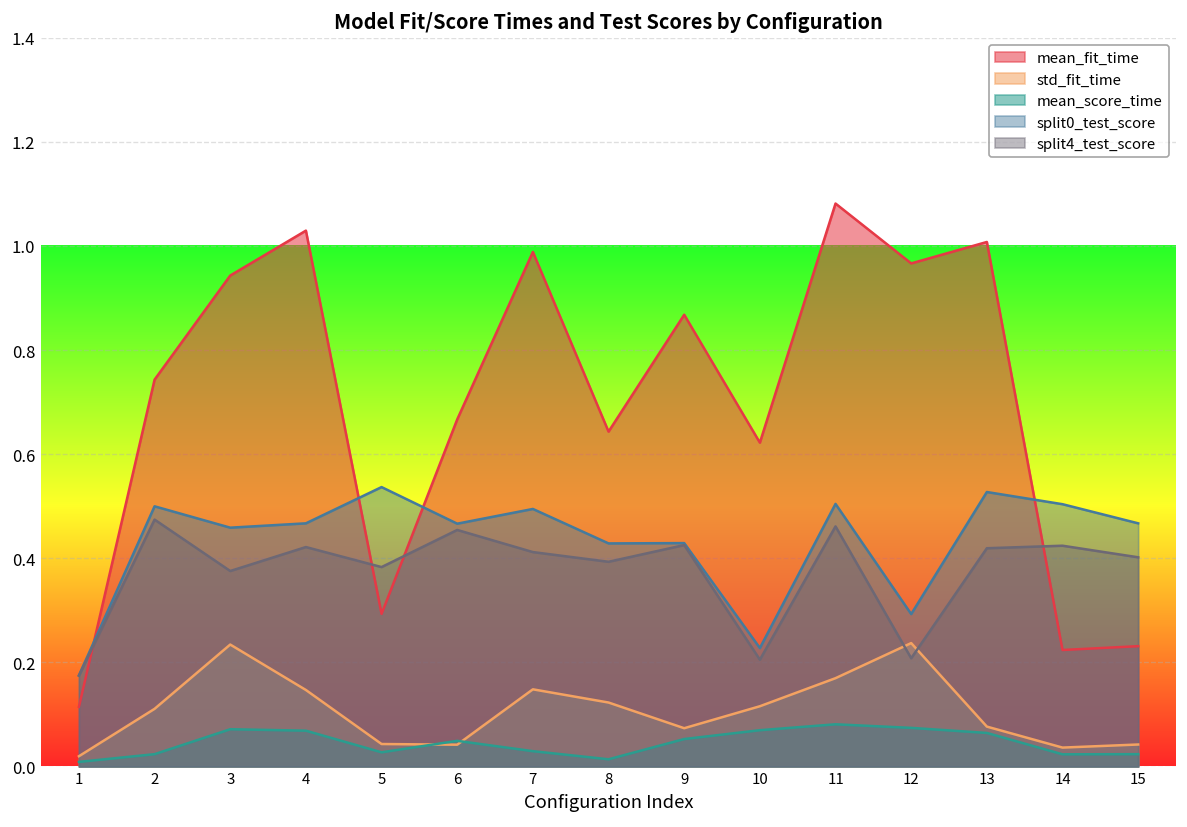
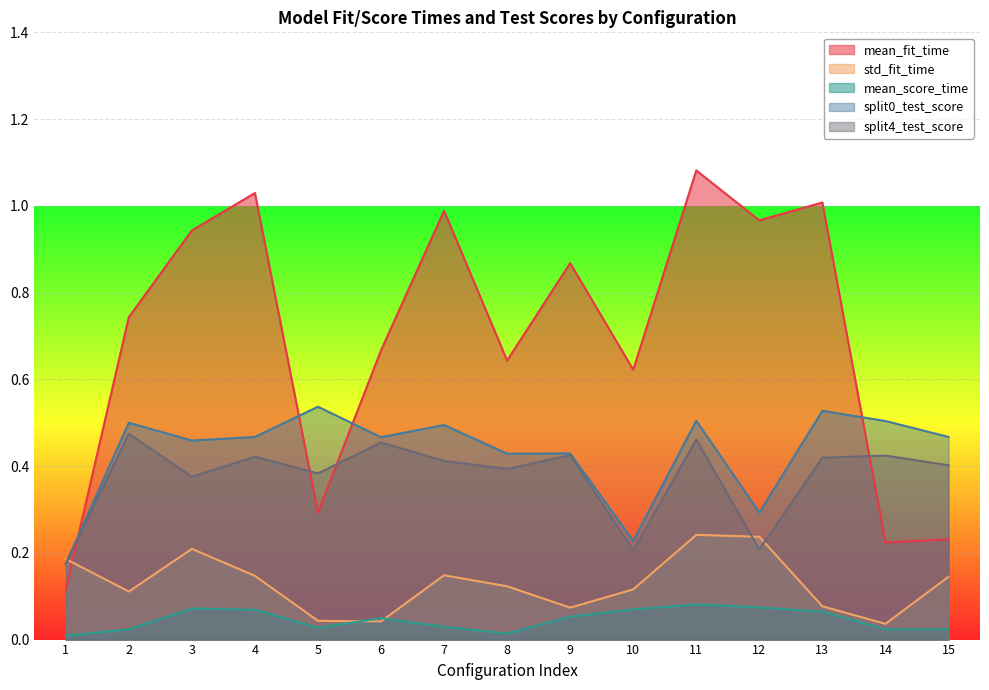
std_fit_time, 1: 0.02 -> 0.19
std_fit_time, 3: 0.23 -> 0.21
std_fit_time, 11: 0.17 -> 0.24
std_fit_time, 15: 0.04 -> 0.14
